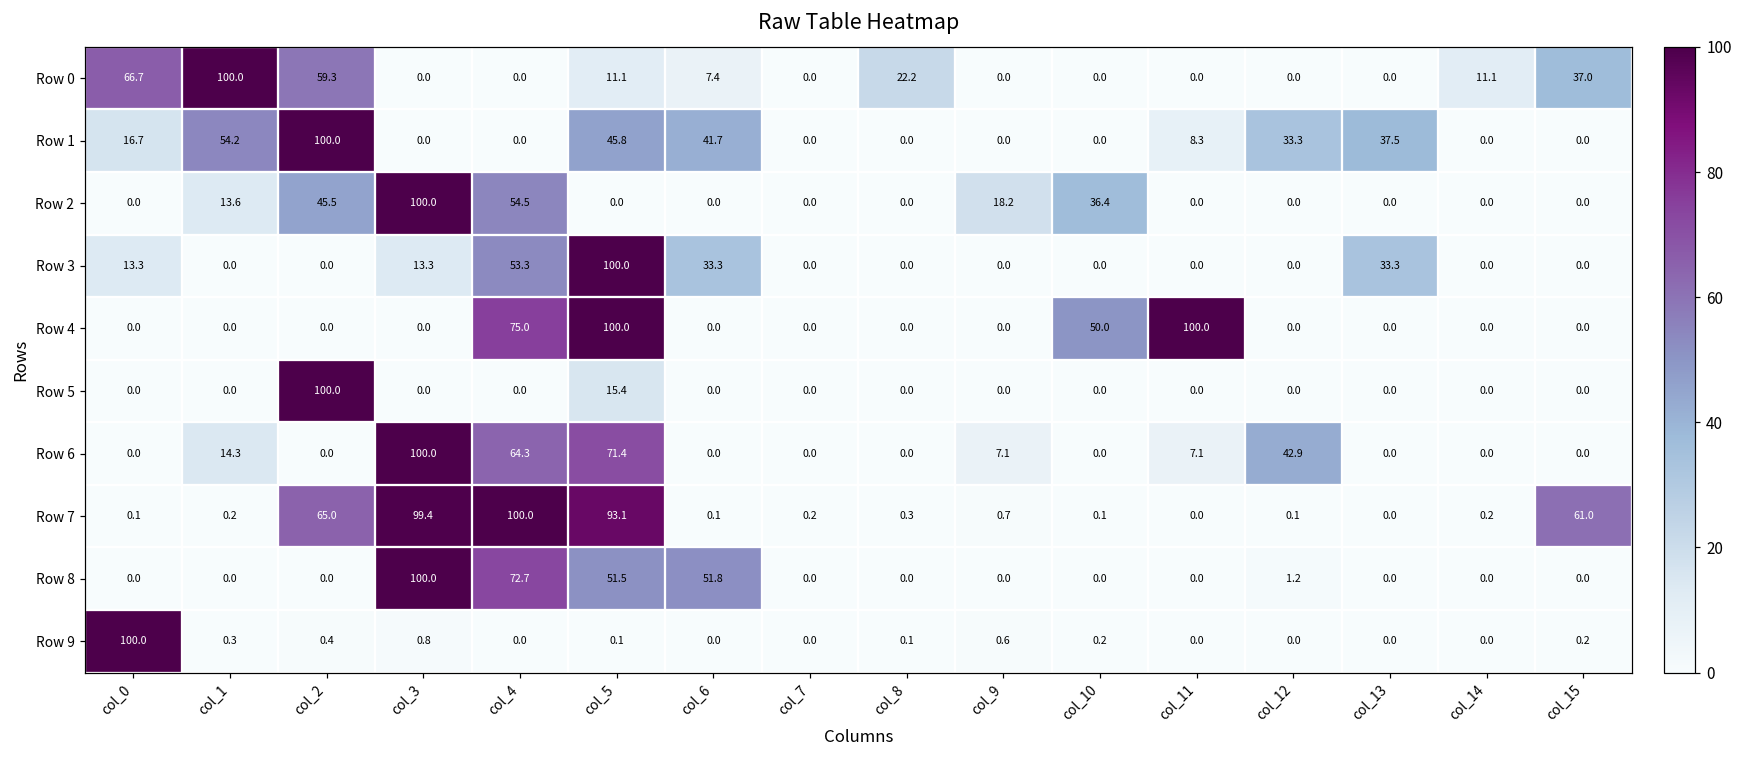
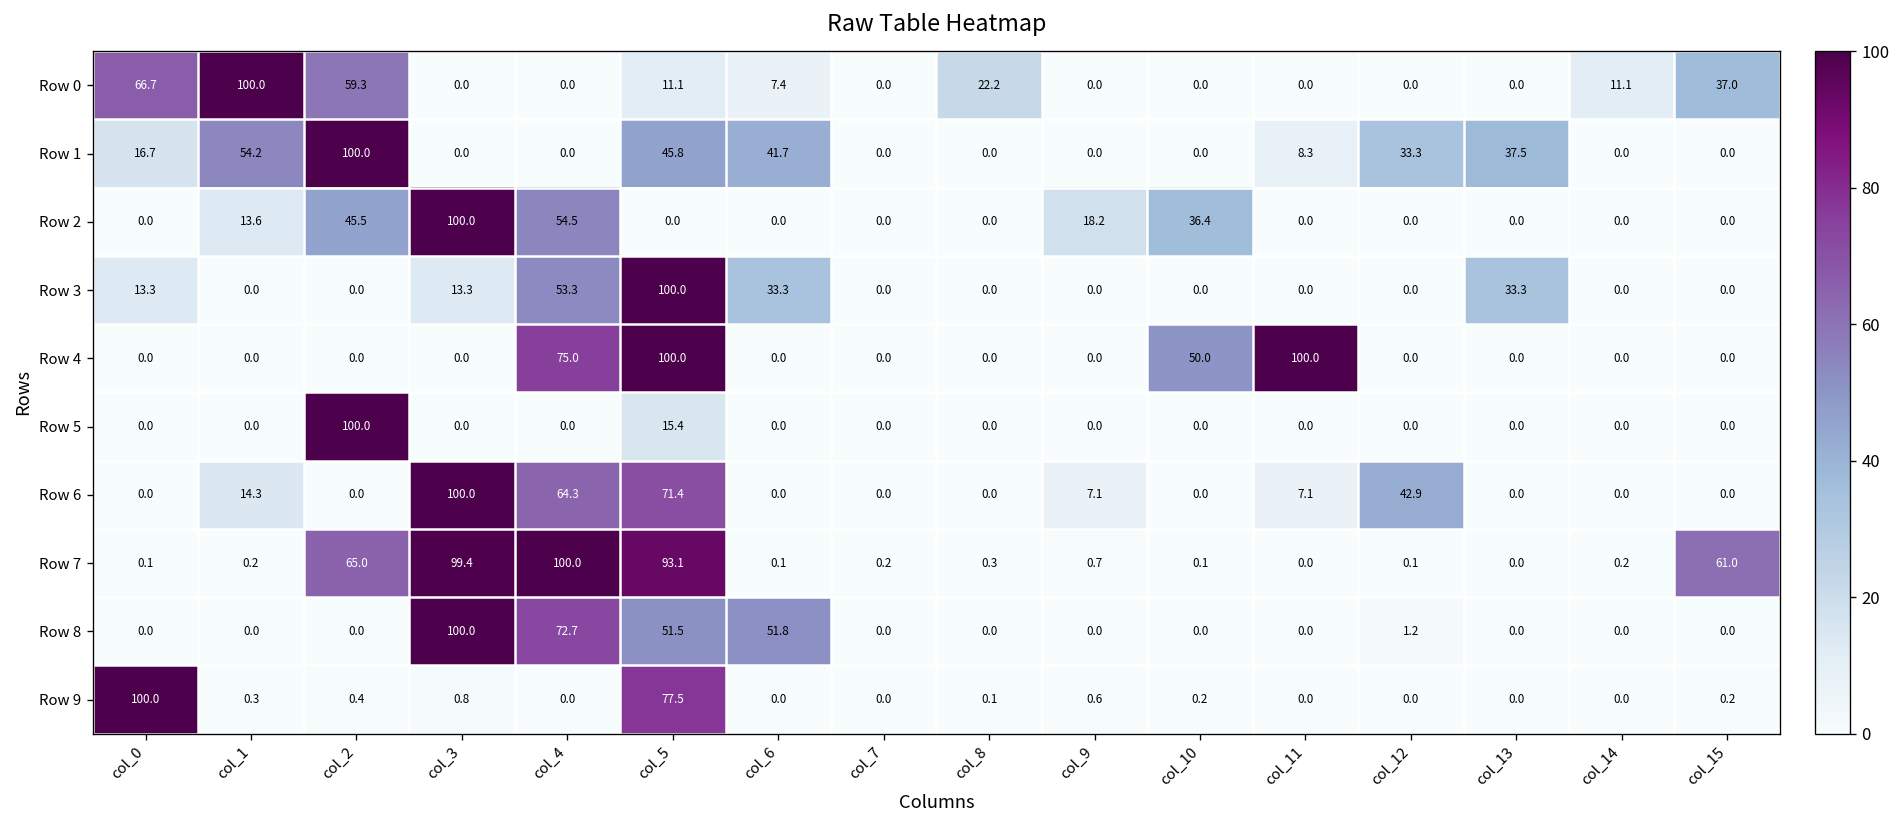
Row 9, col_5: 0.1 -> 77.5
